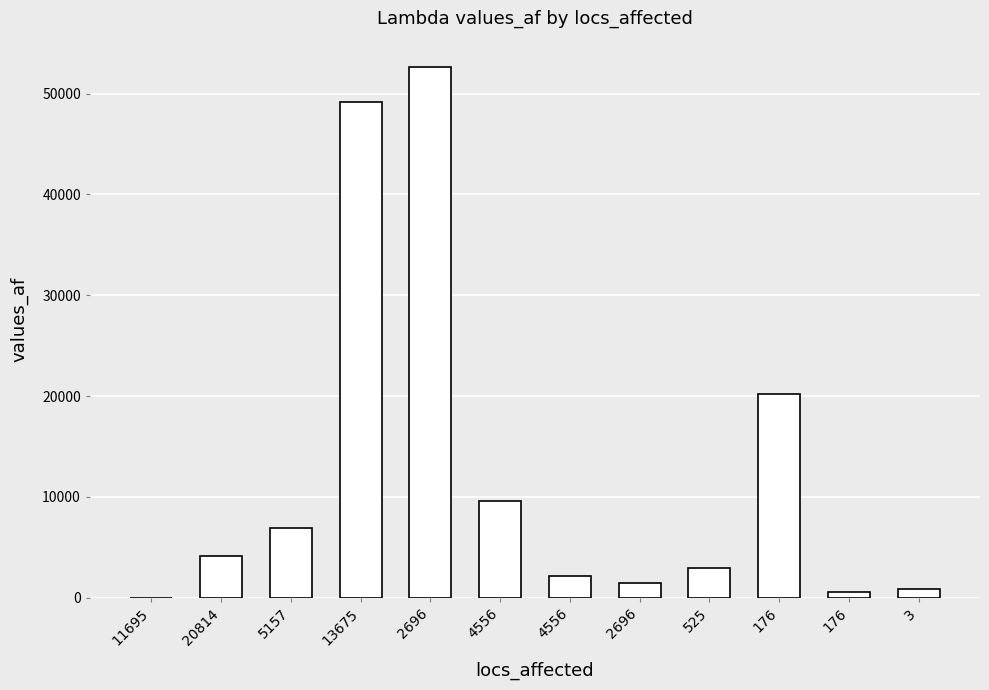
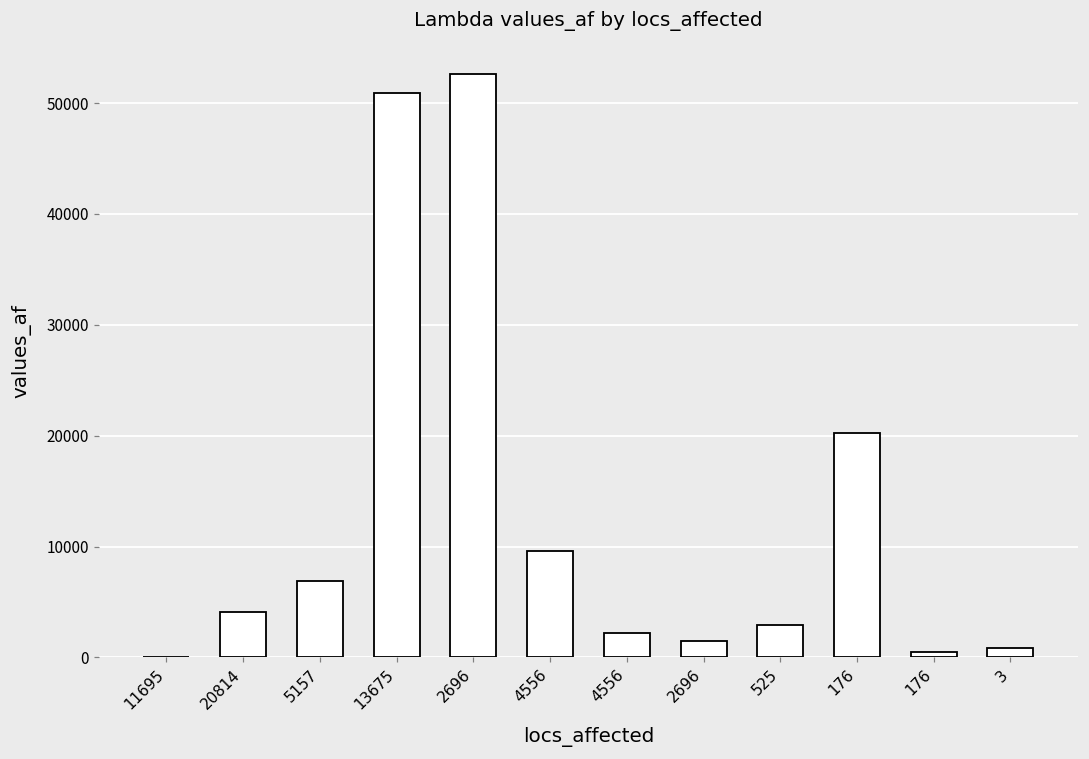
13675: 49200 -> 50900
